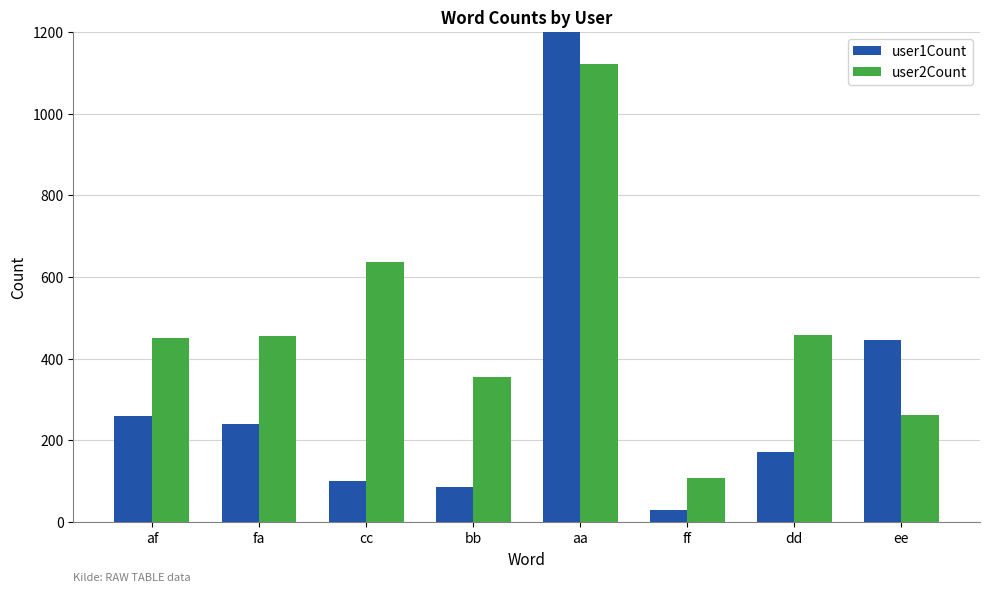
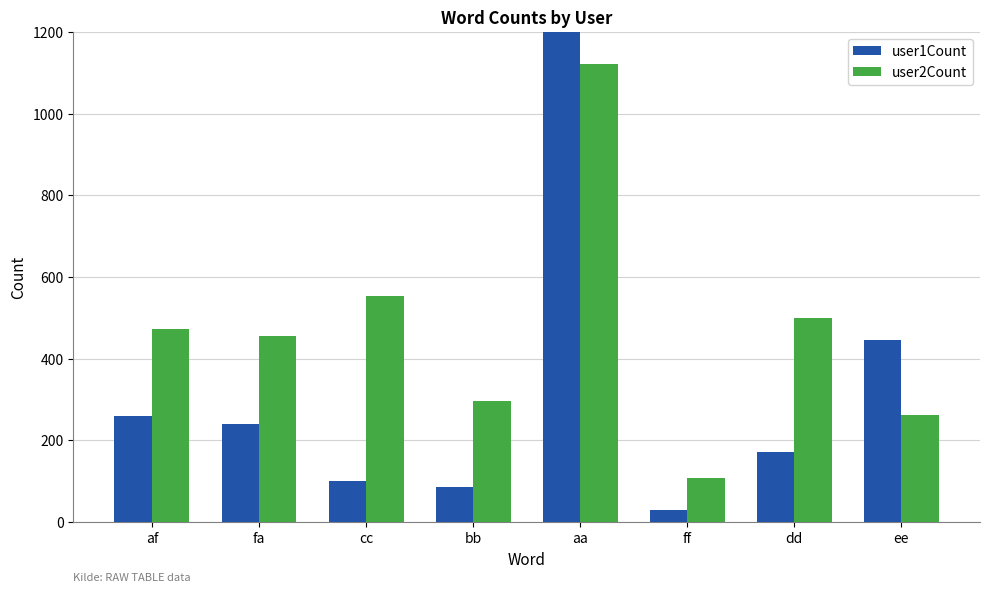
user2Count, af: 450 -> 470
user2Count, cc: 640 -> 550
user2Count, bb: 360 -> 300
user2Count, dd: 460 -> 500
